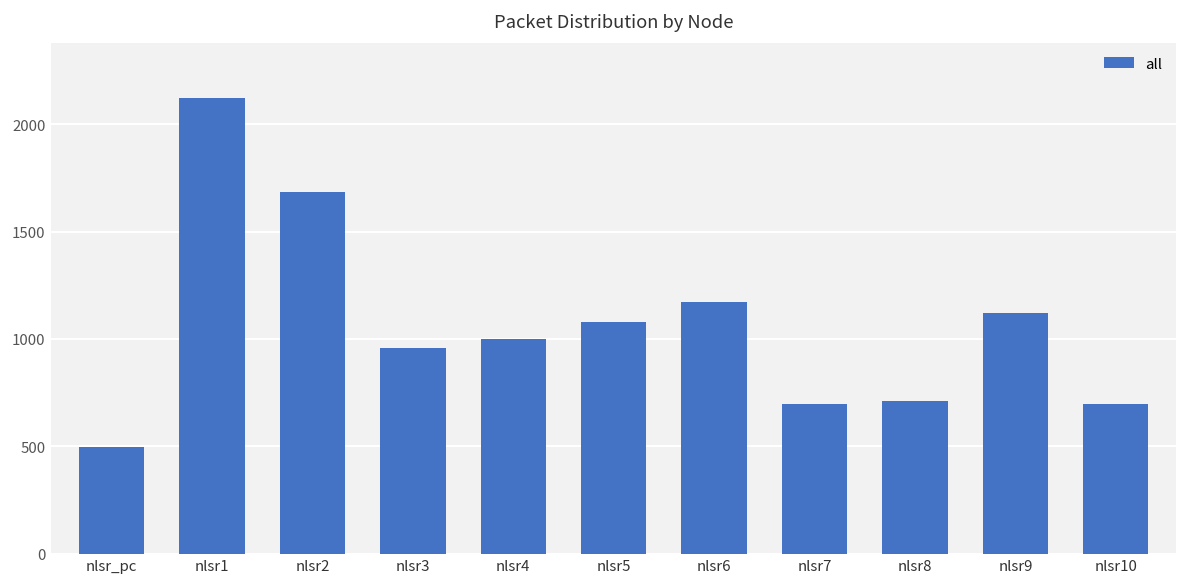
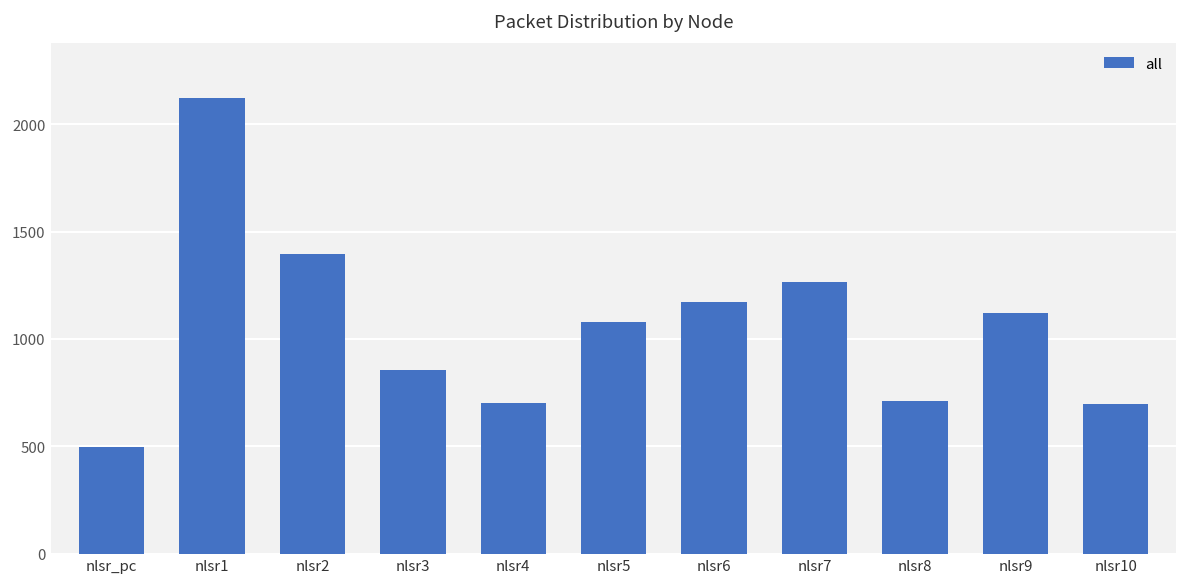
nlsr2: 1690 -> 1400
nlsr3: 960 -> 860
nlsr4: 1000 -> 700
nlsr7: 700 -> 1270
